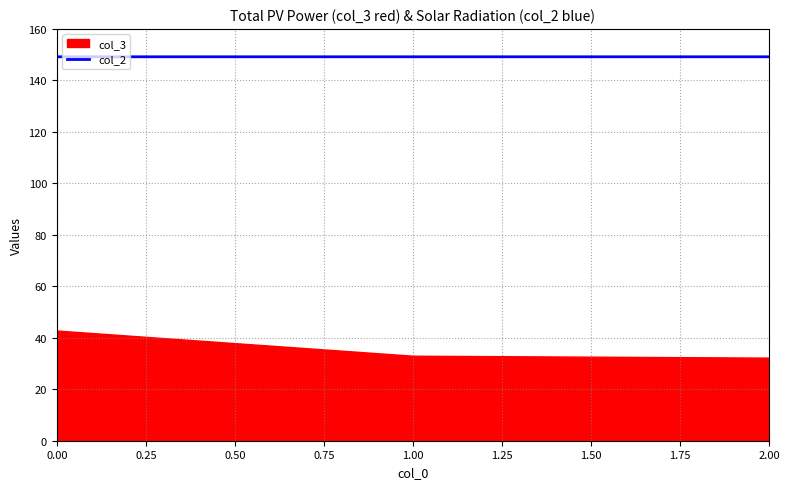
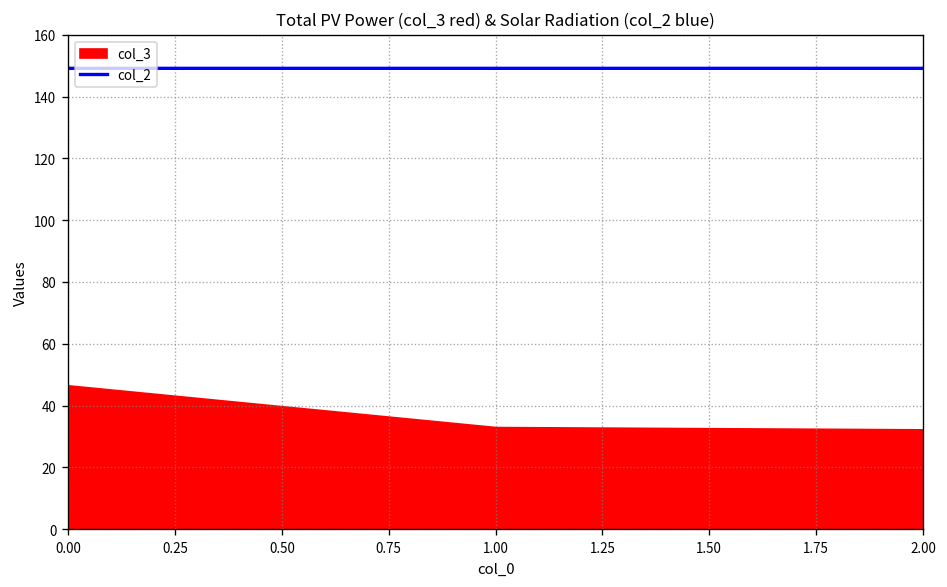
col_3, 0.00: 43 -> 47
